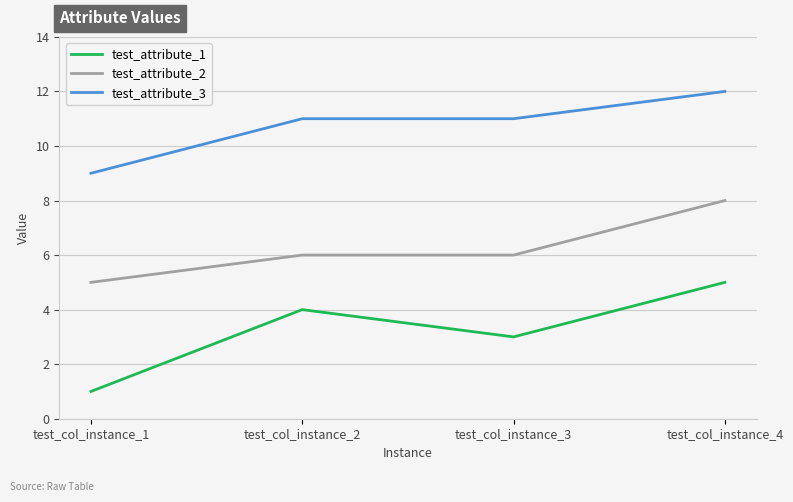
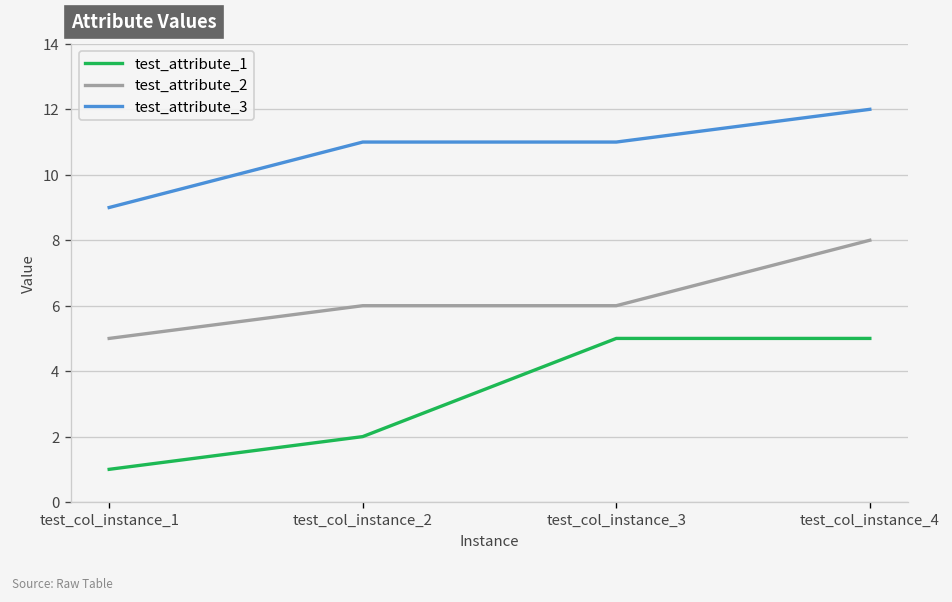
test_attribute_1, test_col_instance_2: 4 -> 2
test_attribute_1, test_col_instance_3: 3 -> 5
